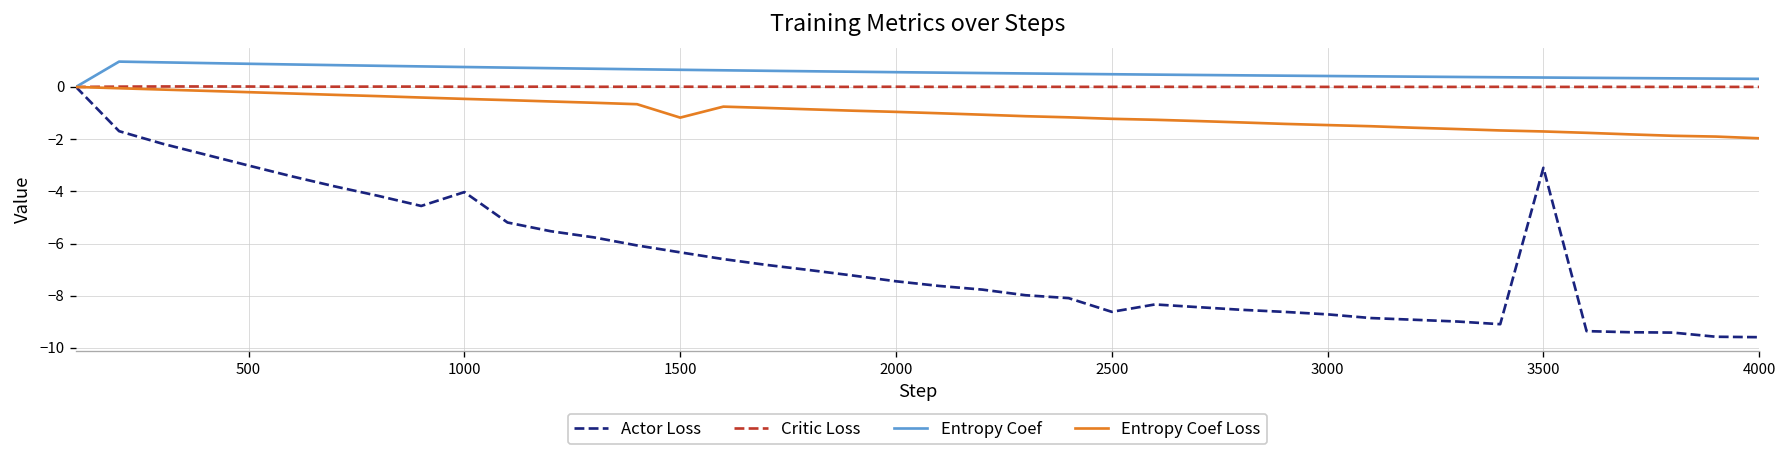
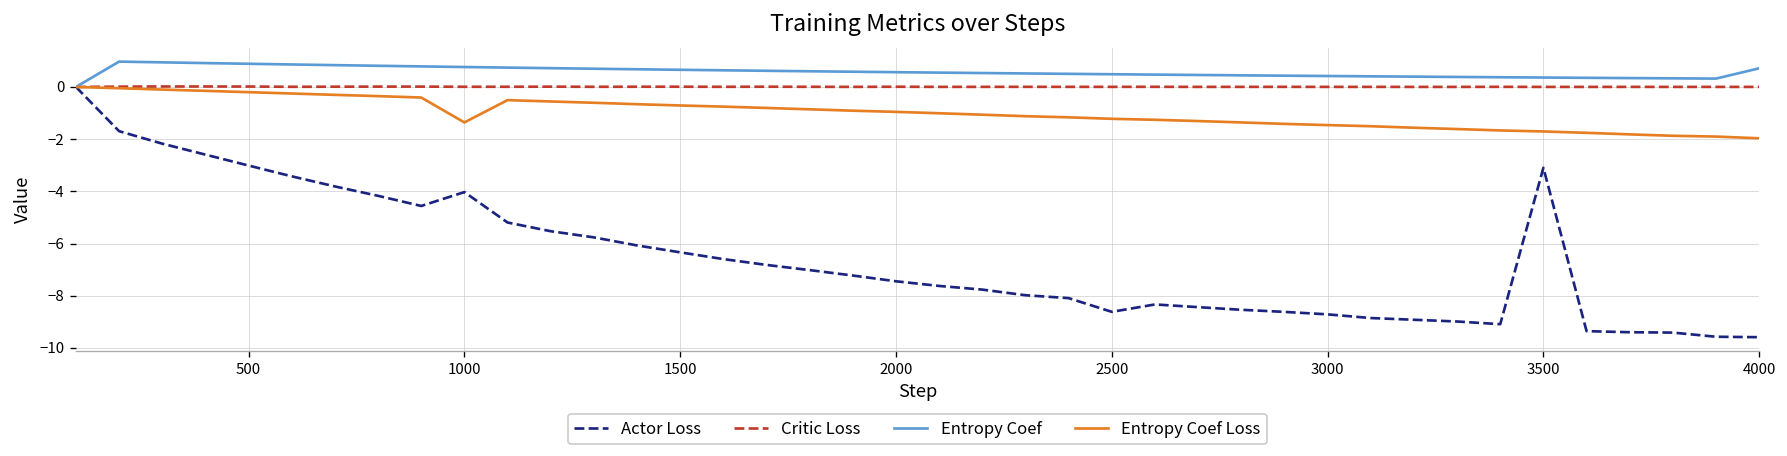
Entropy Coef Loss, 1000: -0.5 -> -1.4
Entropy Coef Loss, 1500: -1.2 -> -0.7
Entropy Coef, 4000: 0.3 -> 0.7
